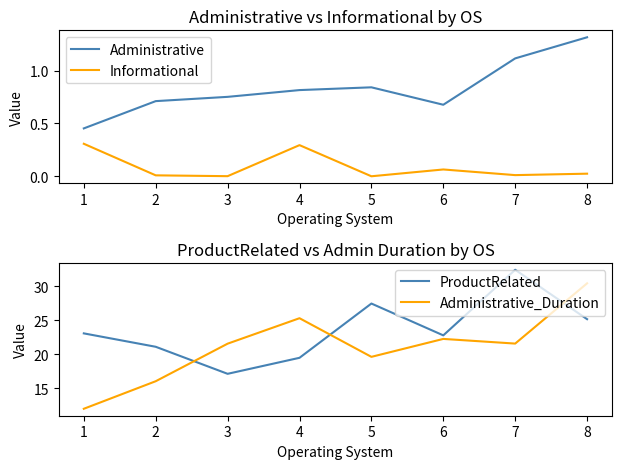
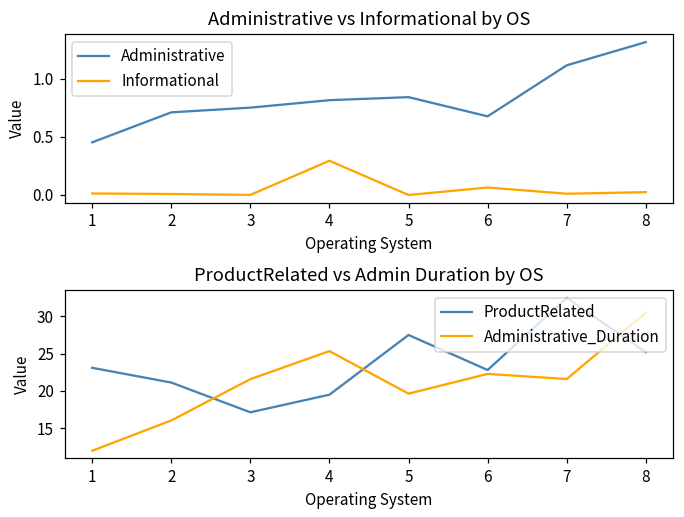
Administrative vs Informational by OS, Informational, 1: 0.31 -> 0.01
